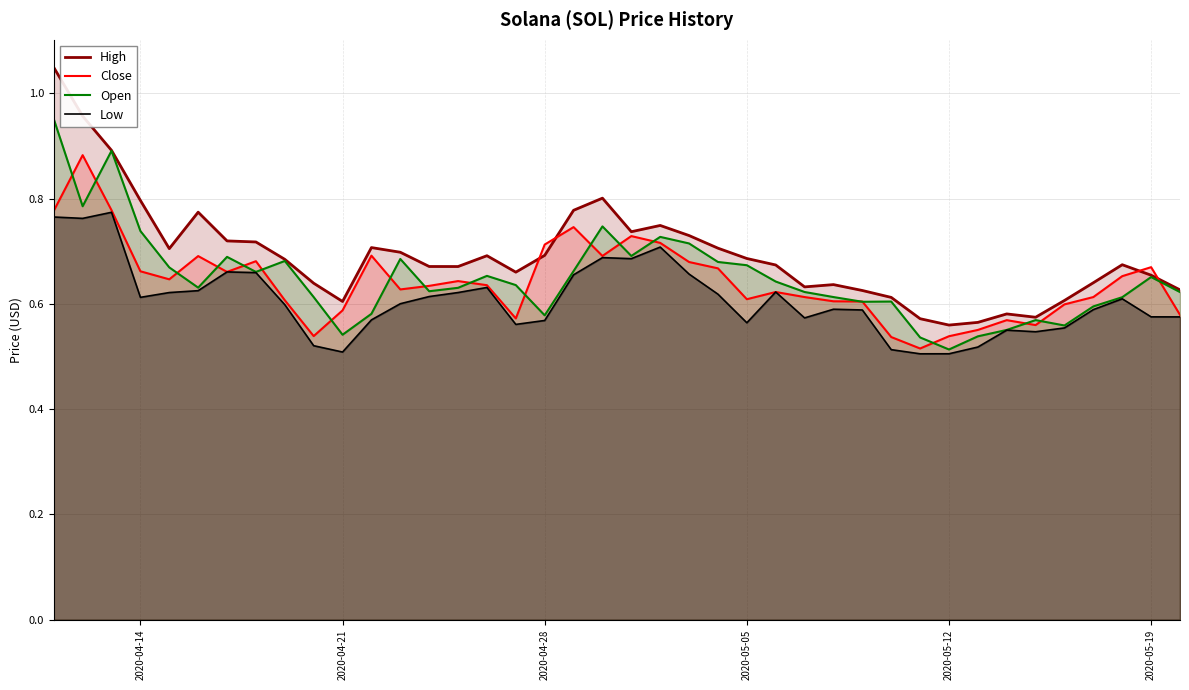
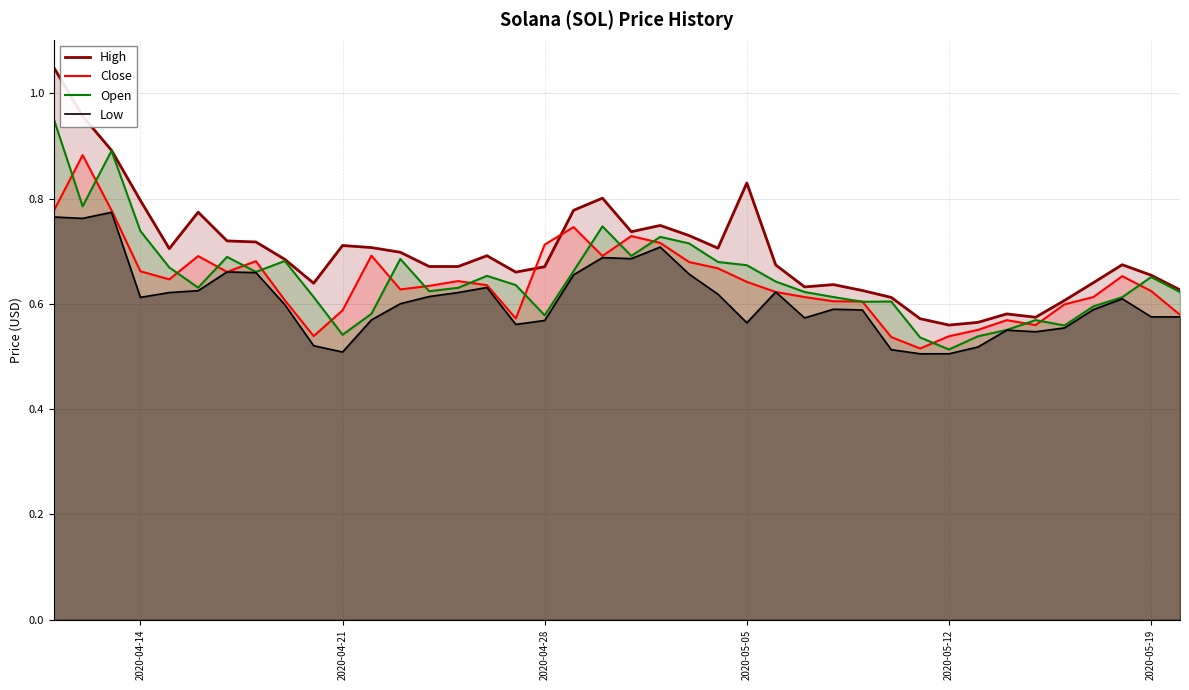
High, 2020-04-21: 0.60 -> 0.71
High, 2020-04-28: 0.69 -> 0.67
High, 2020-05-05: 0.69 -> 0.83
Close, 2020-05-05: 0.61 -> 0.64
Close, 2020-05-19: 0.67 -> 0.62
